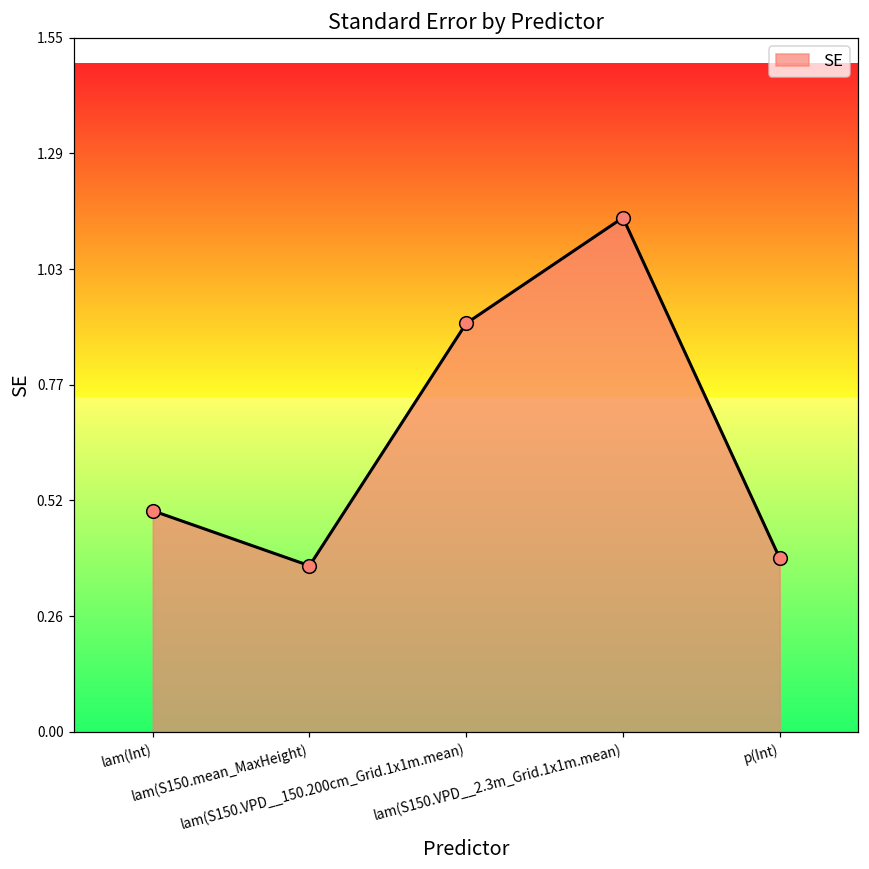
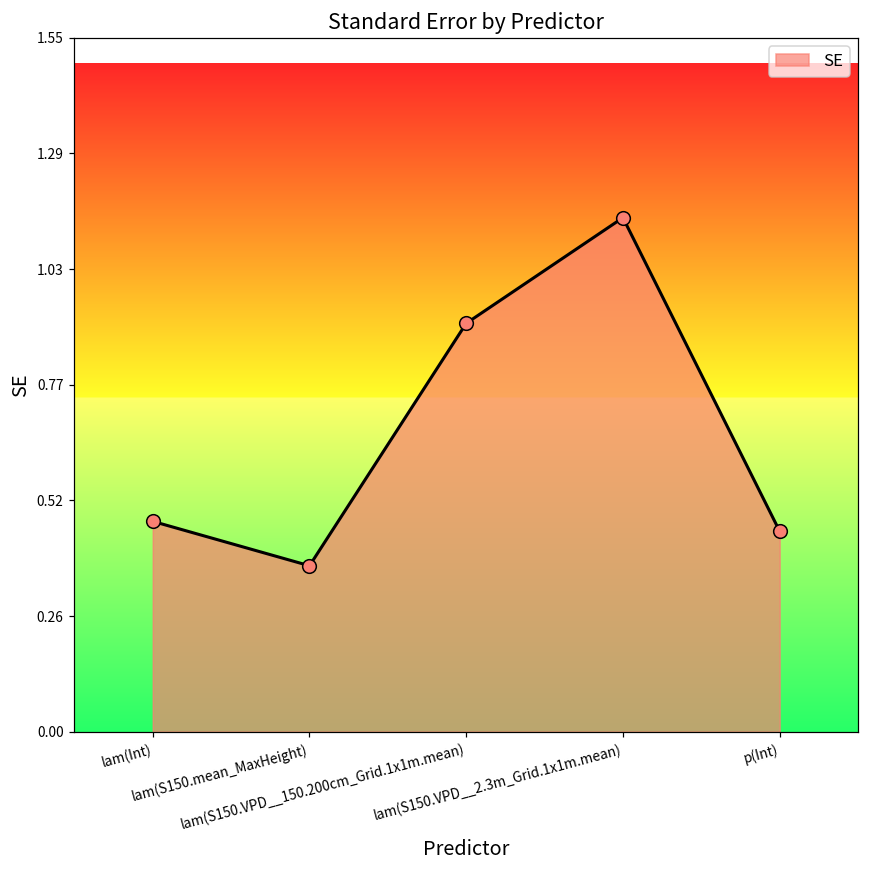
lam(Int): 0.49 -> 0.47
p(Int): 0.39 -> 0.45
